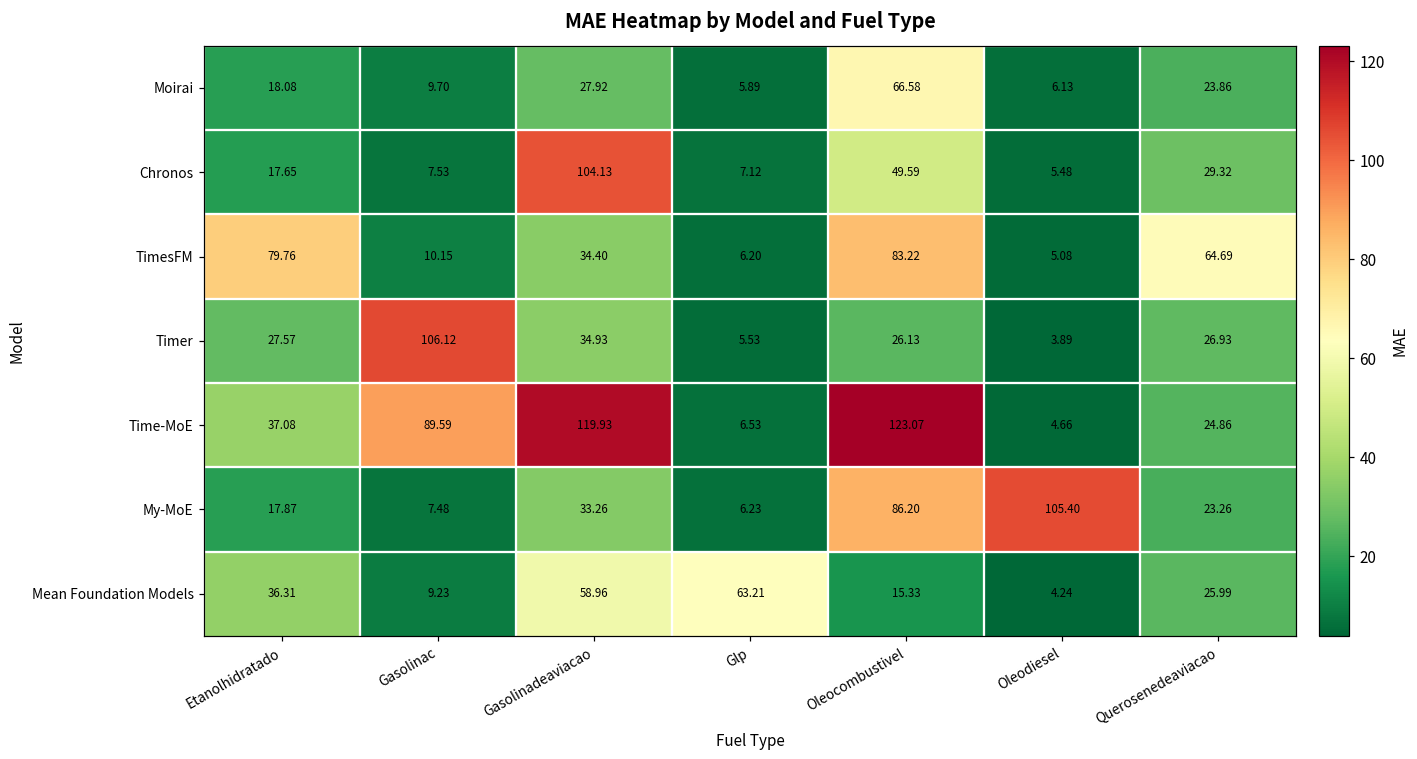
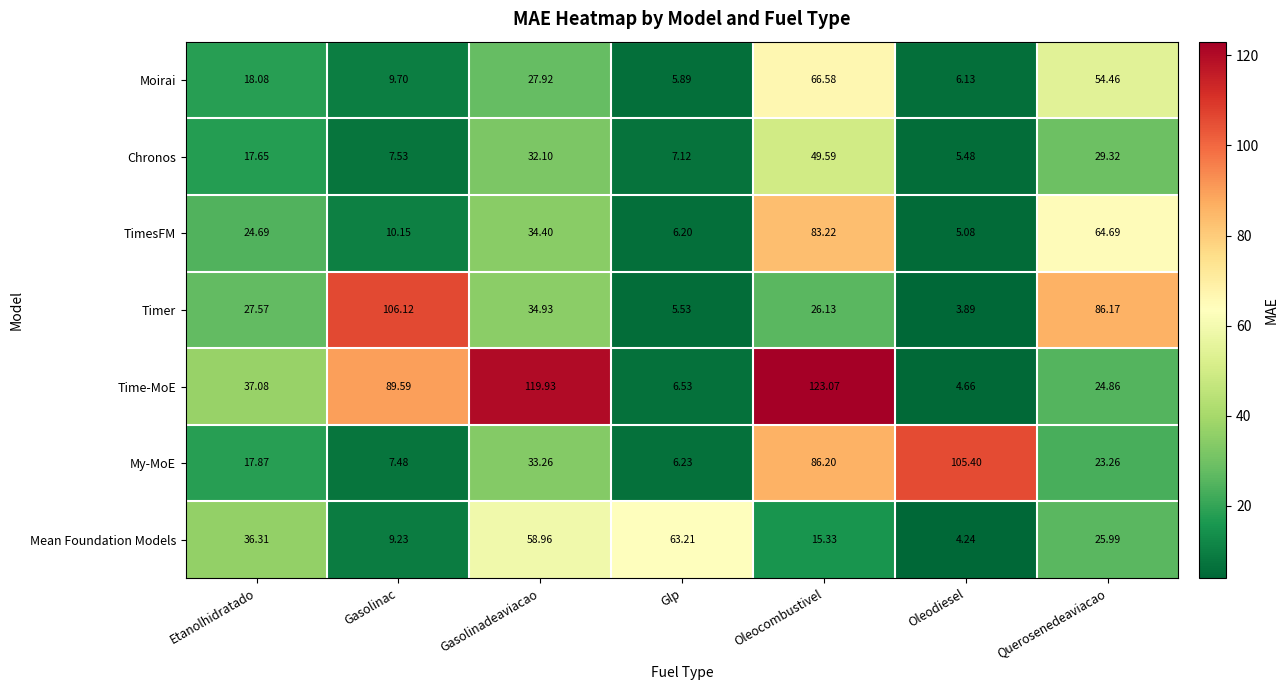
Moirai, Querosenedeaviacao: 23.86 -> 54.46
Chronos, Gasolinadeaviacao: 104.13 -> 32.10
TimesFM, Etanolhidratado: 79.76 -> 24.69
Timer, Querosenedeaviacao: 26.93 -> 86.17
